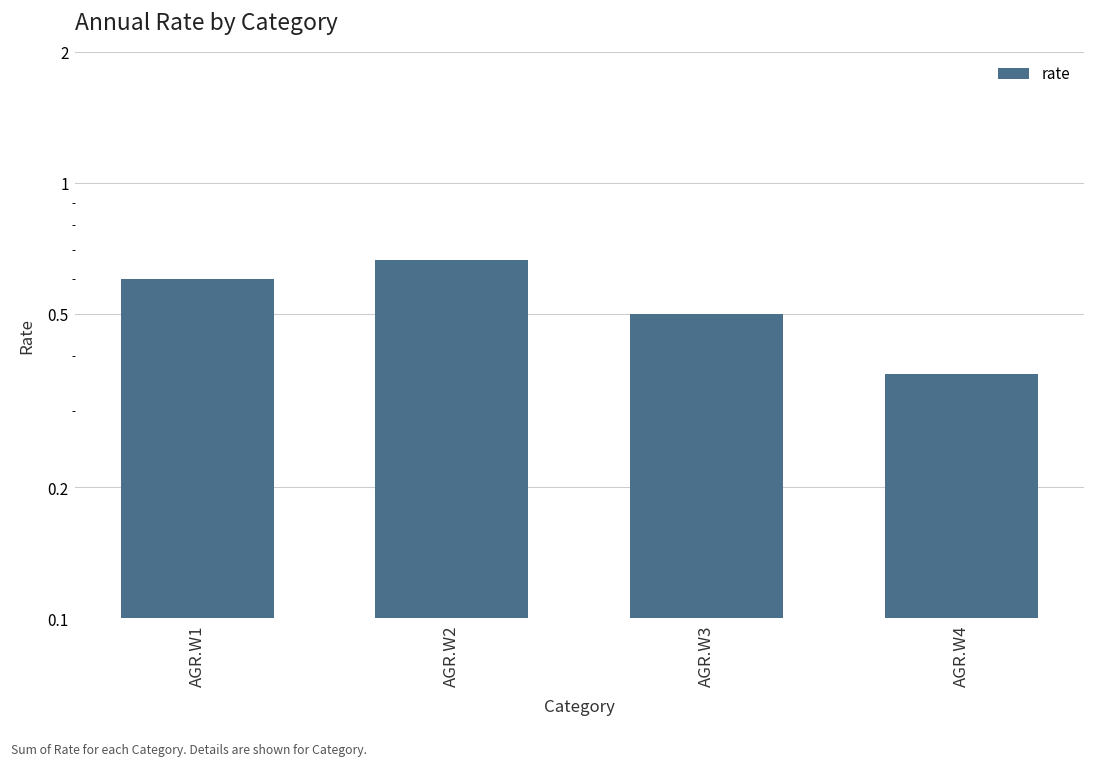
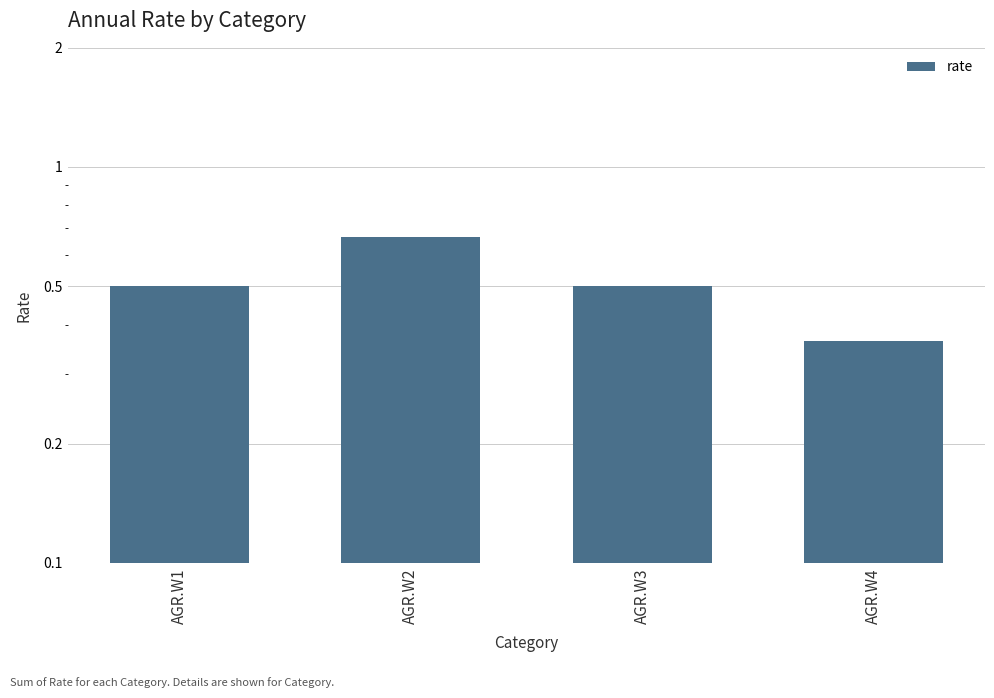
AGR.W1: 0.6 -> 0.5
